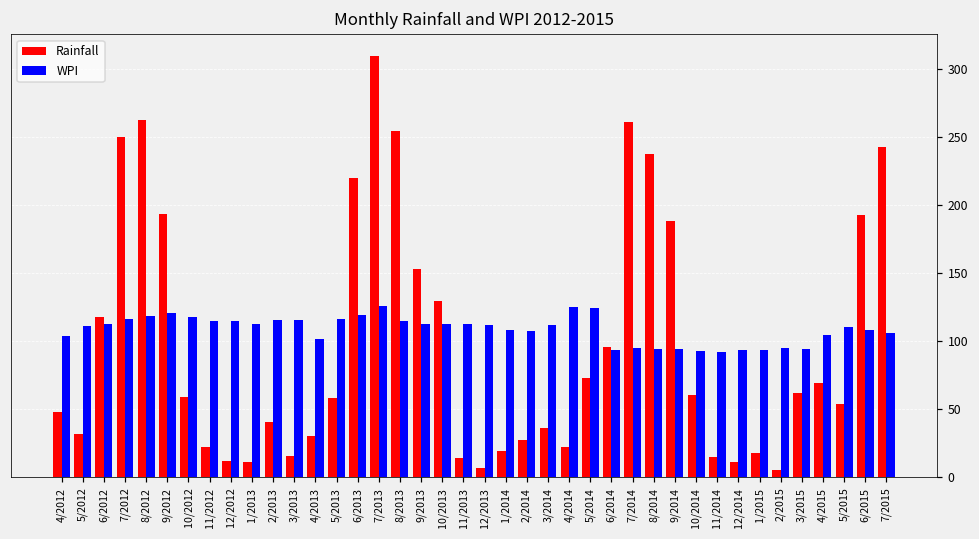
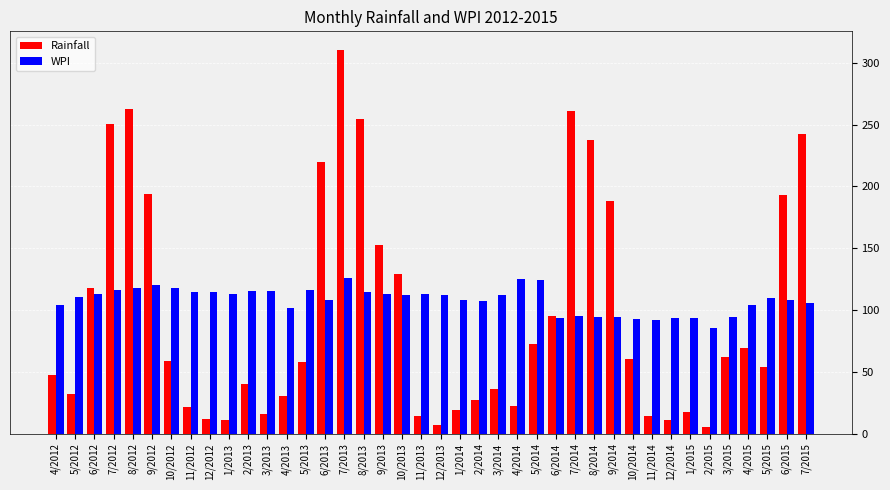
WPI, 6/2013: 119 -> 108
WPI, 2/2015: 95 -> 85
